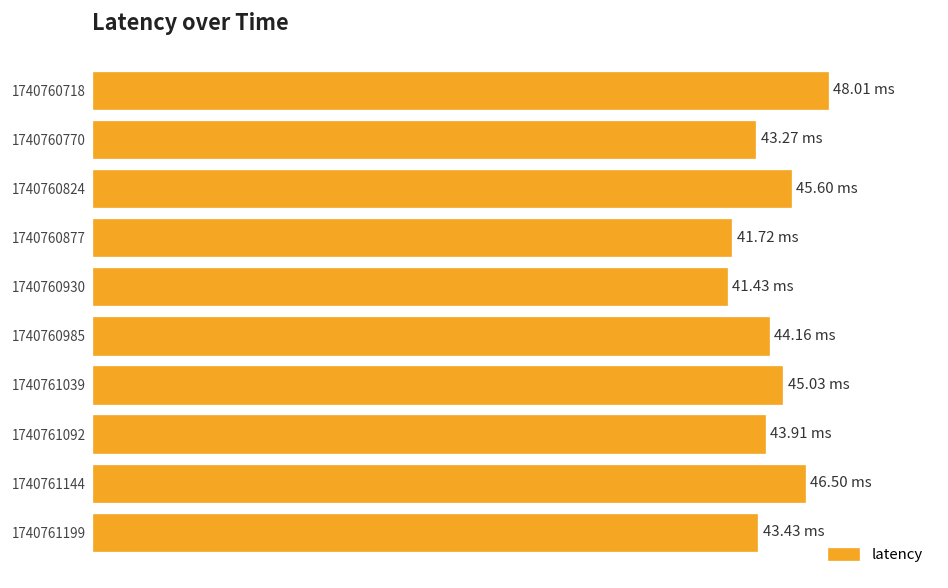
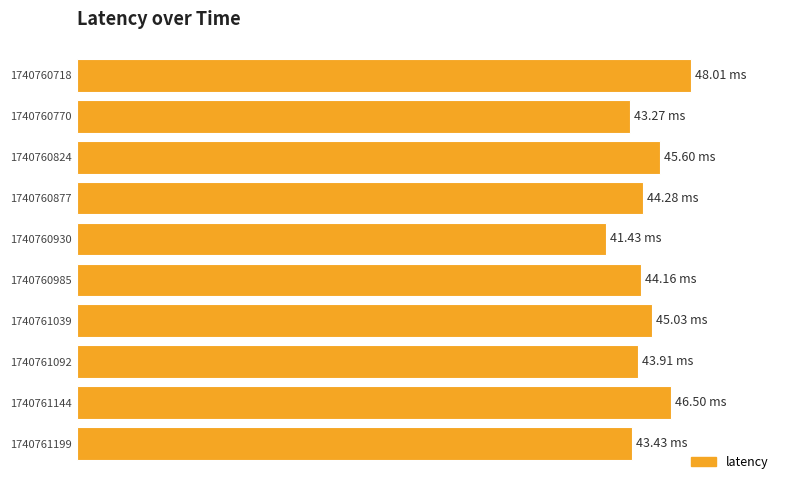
1740760877: 41.72 -> 44.28
